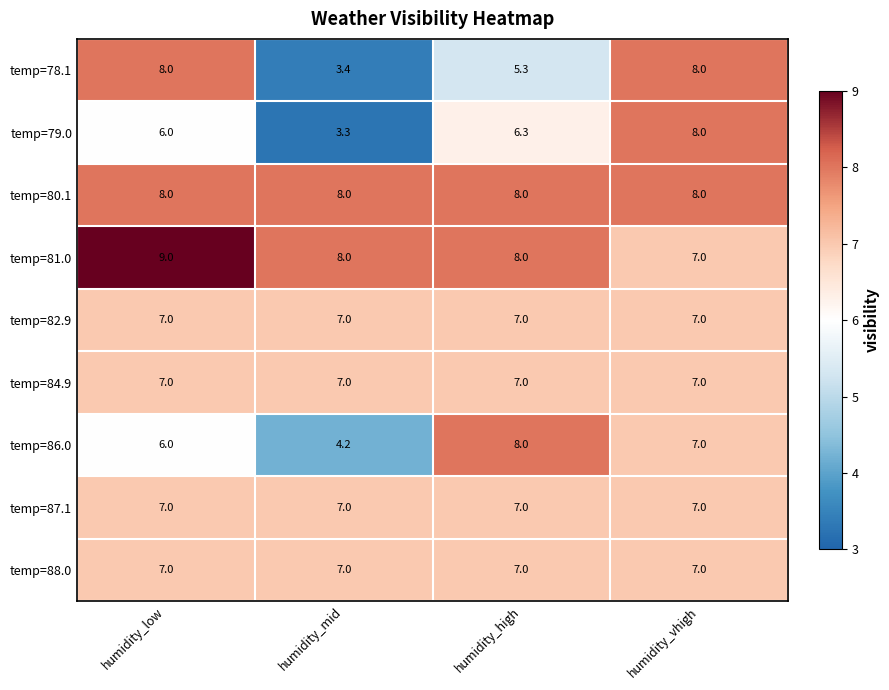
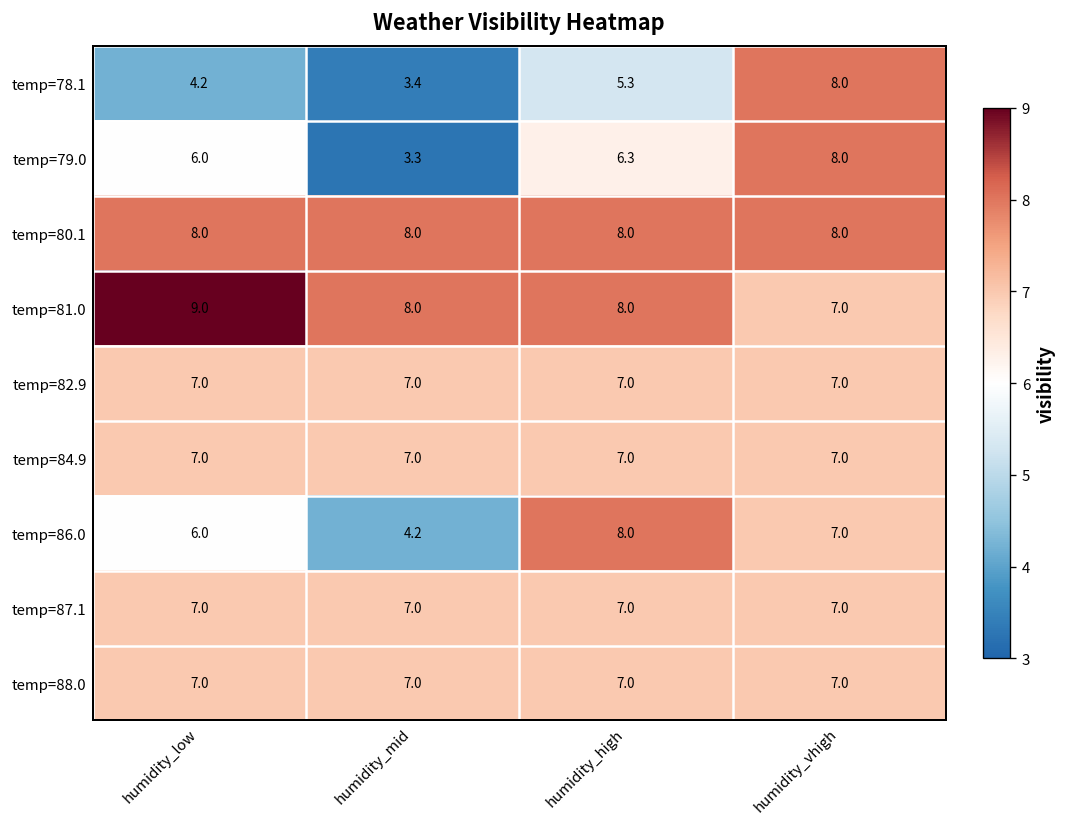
temp=78.1, humidity_low: 8.0 -> 4.2
